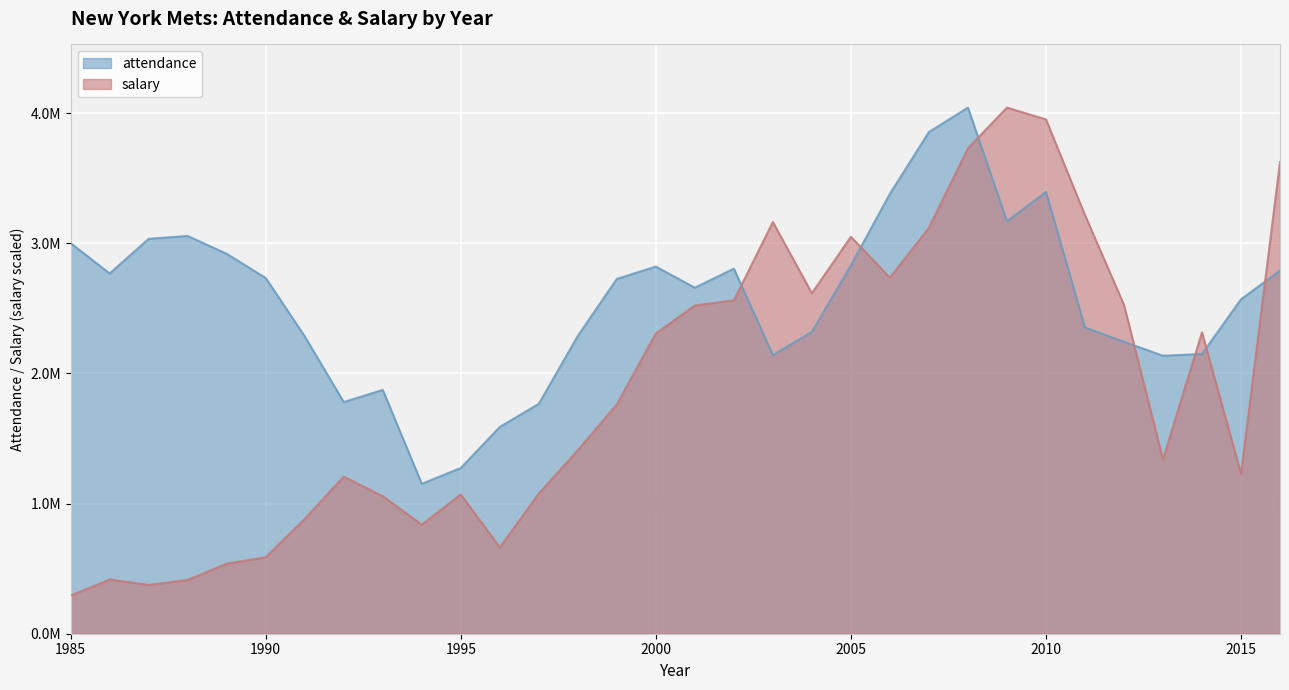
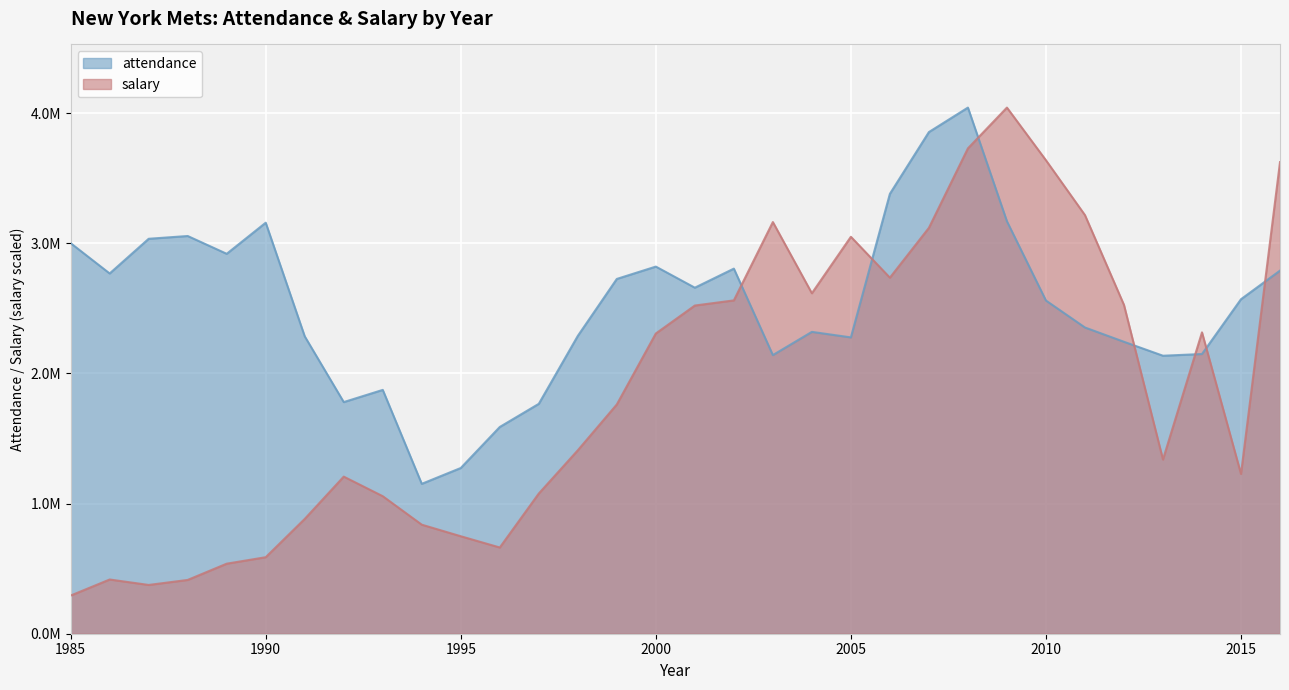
attendance, 1990: 2730000 -> 3160000
salary, 1995: 1070000 -> 750000
attendance, 2005: 2830000 -> 2280000
attendance, 2010: 3390000 -> 2560000
salary, 2010: 3950000 -> 3640000
